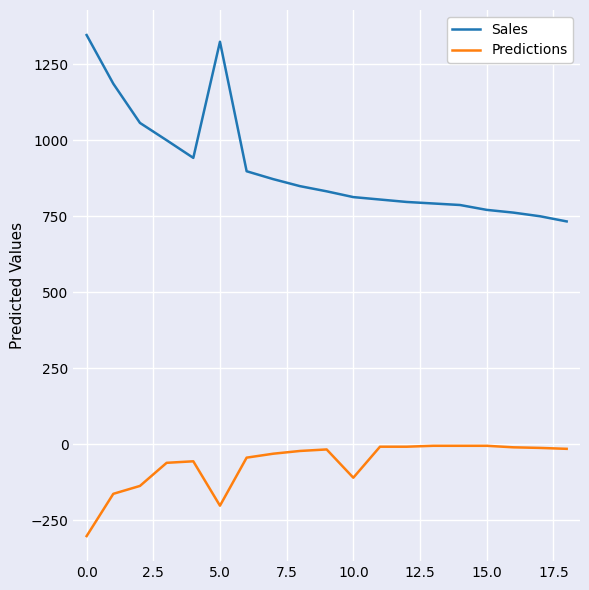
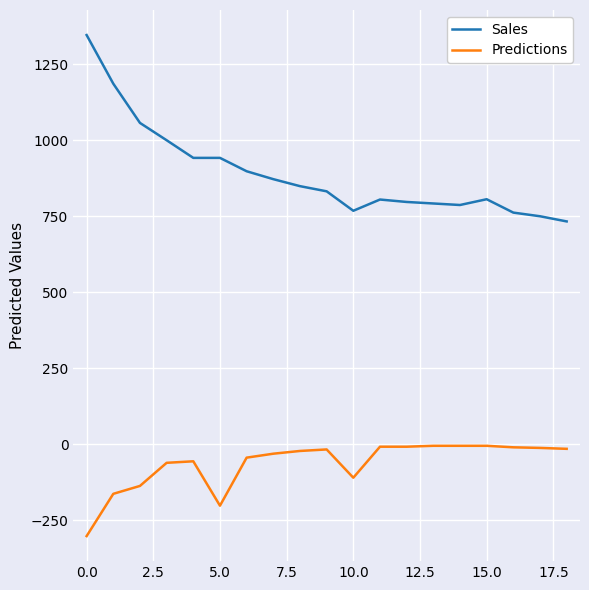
Sales, 5.0: 1320 -> 940
Sales, 10.0: 810 -> 770
Sales, 15.0: 770 -> 810
